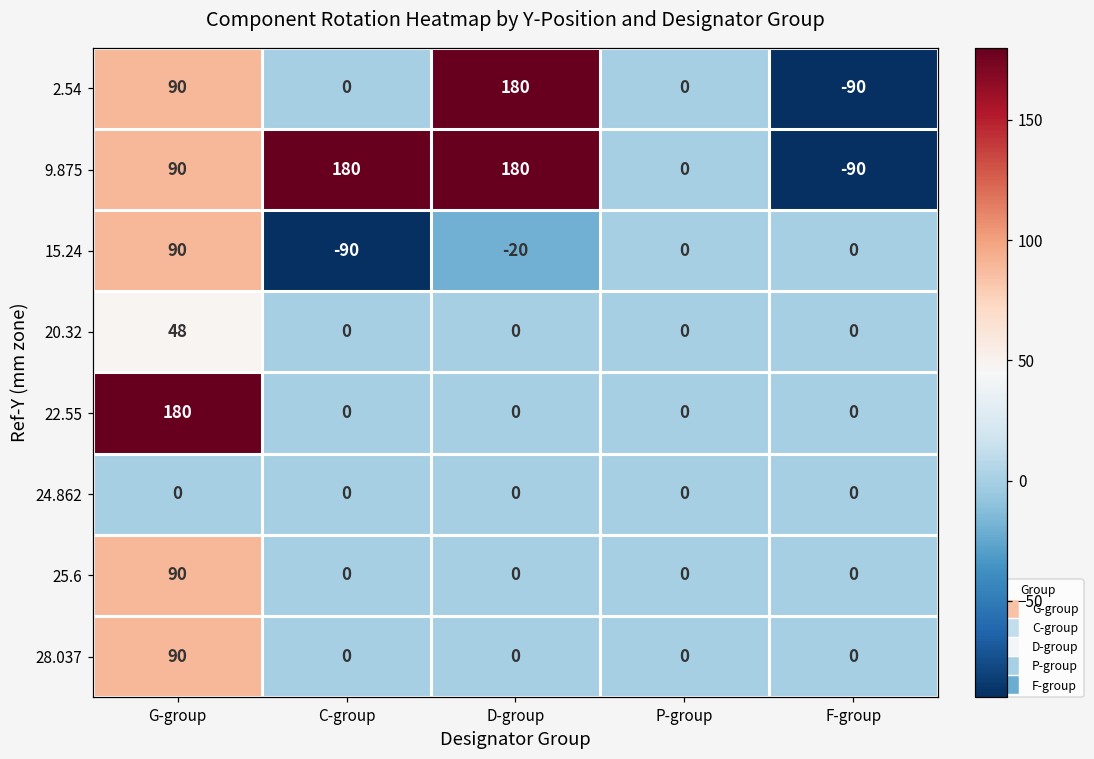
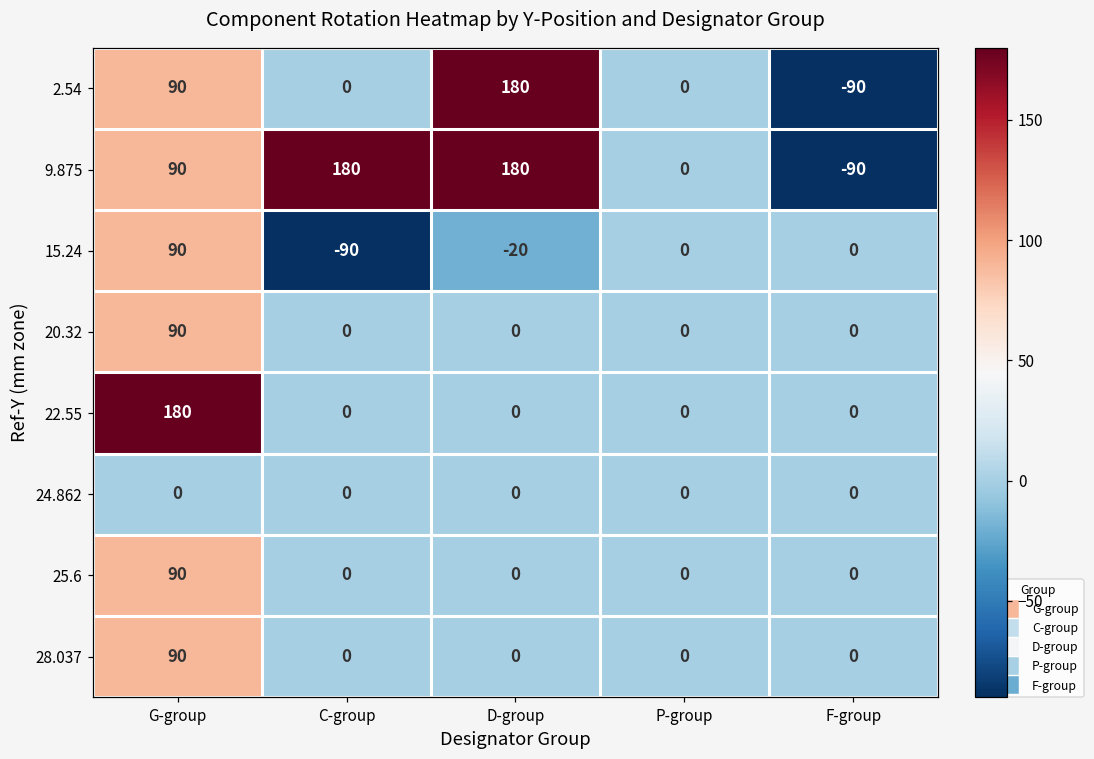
20.32, G-group: 48 -> 90
